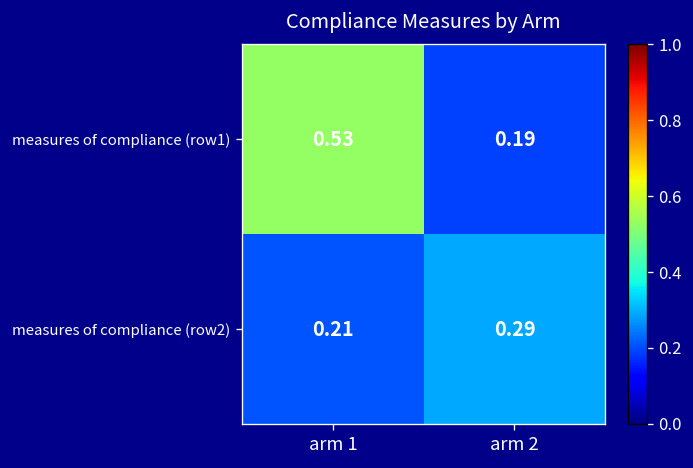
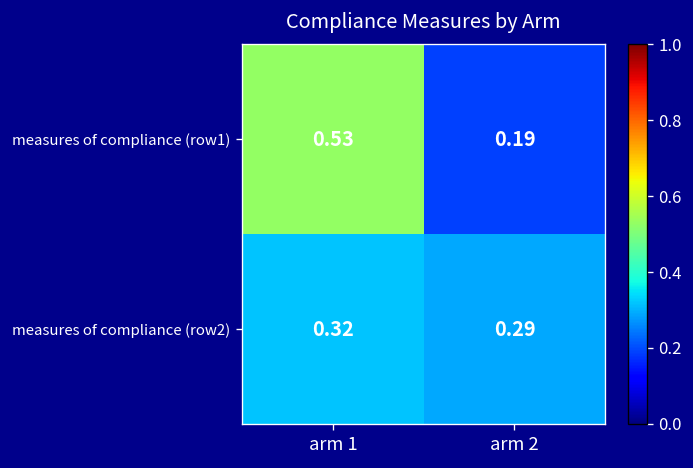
measures of compliance (row2), arm 1: 0.21 -> 0.32
